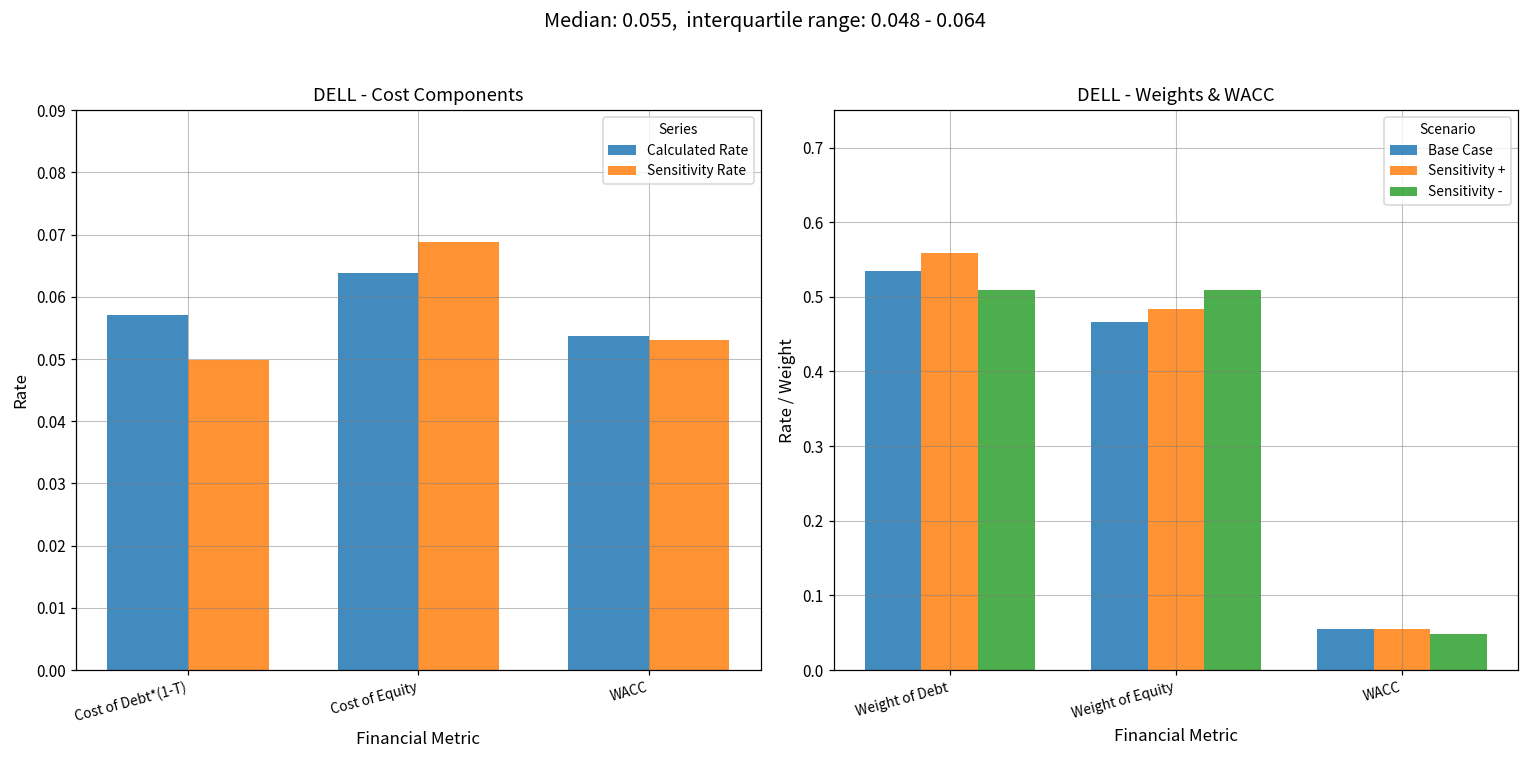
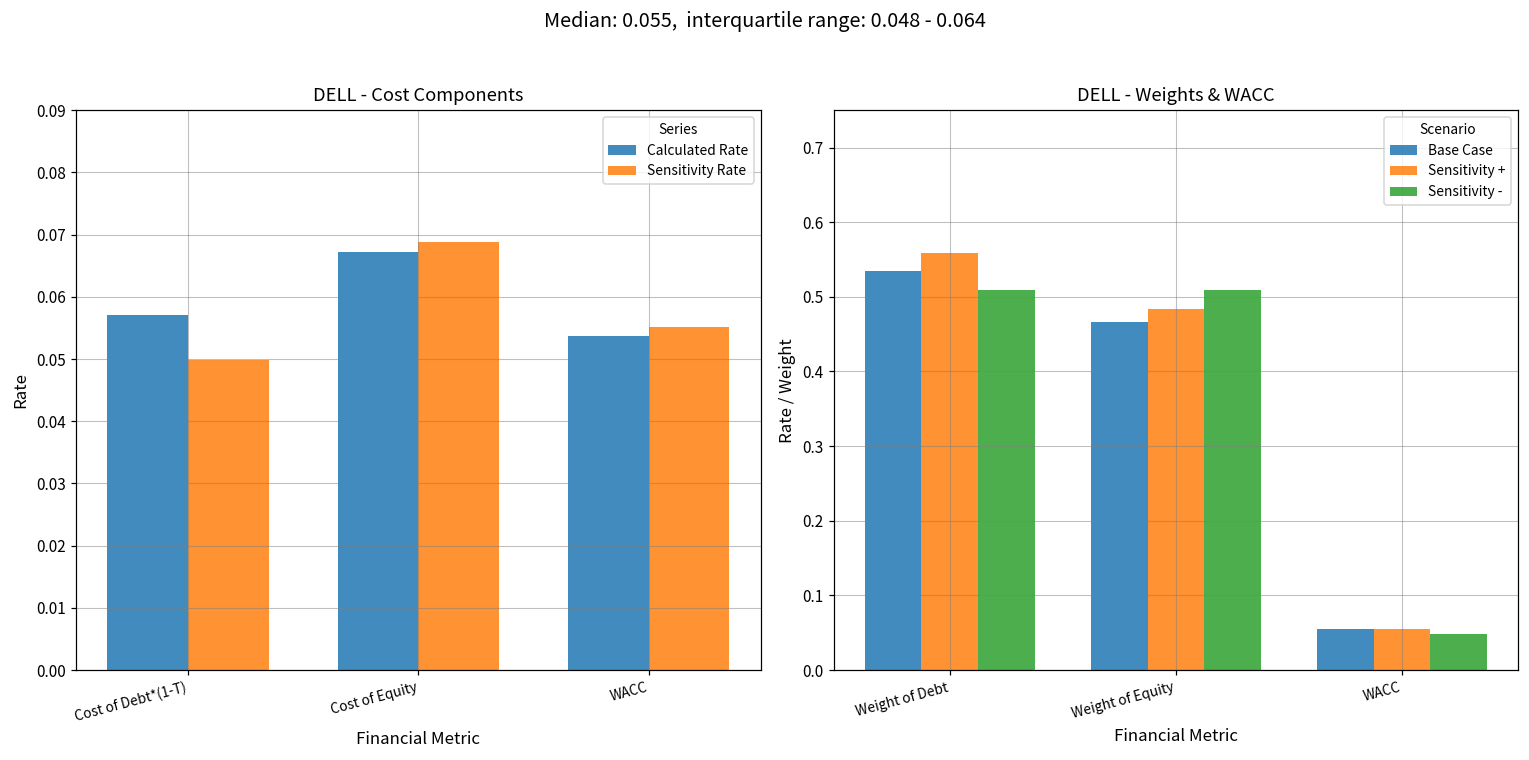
DELL - Cost Components, Calculated Rate, Cost of Equity: 0.064 -> 0.067
DELL - Cost Components, Sensitivity Rate, WACC: 0.053 -> 0.055
